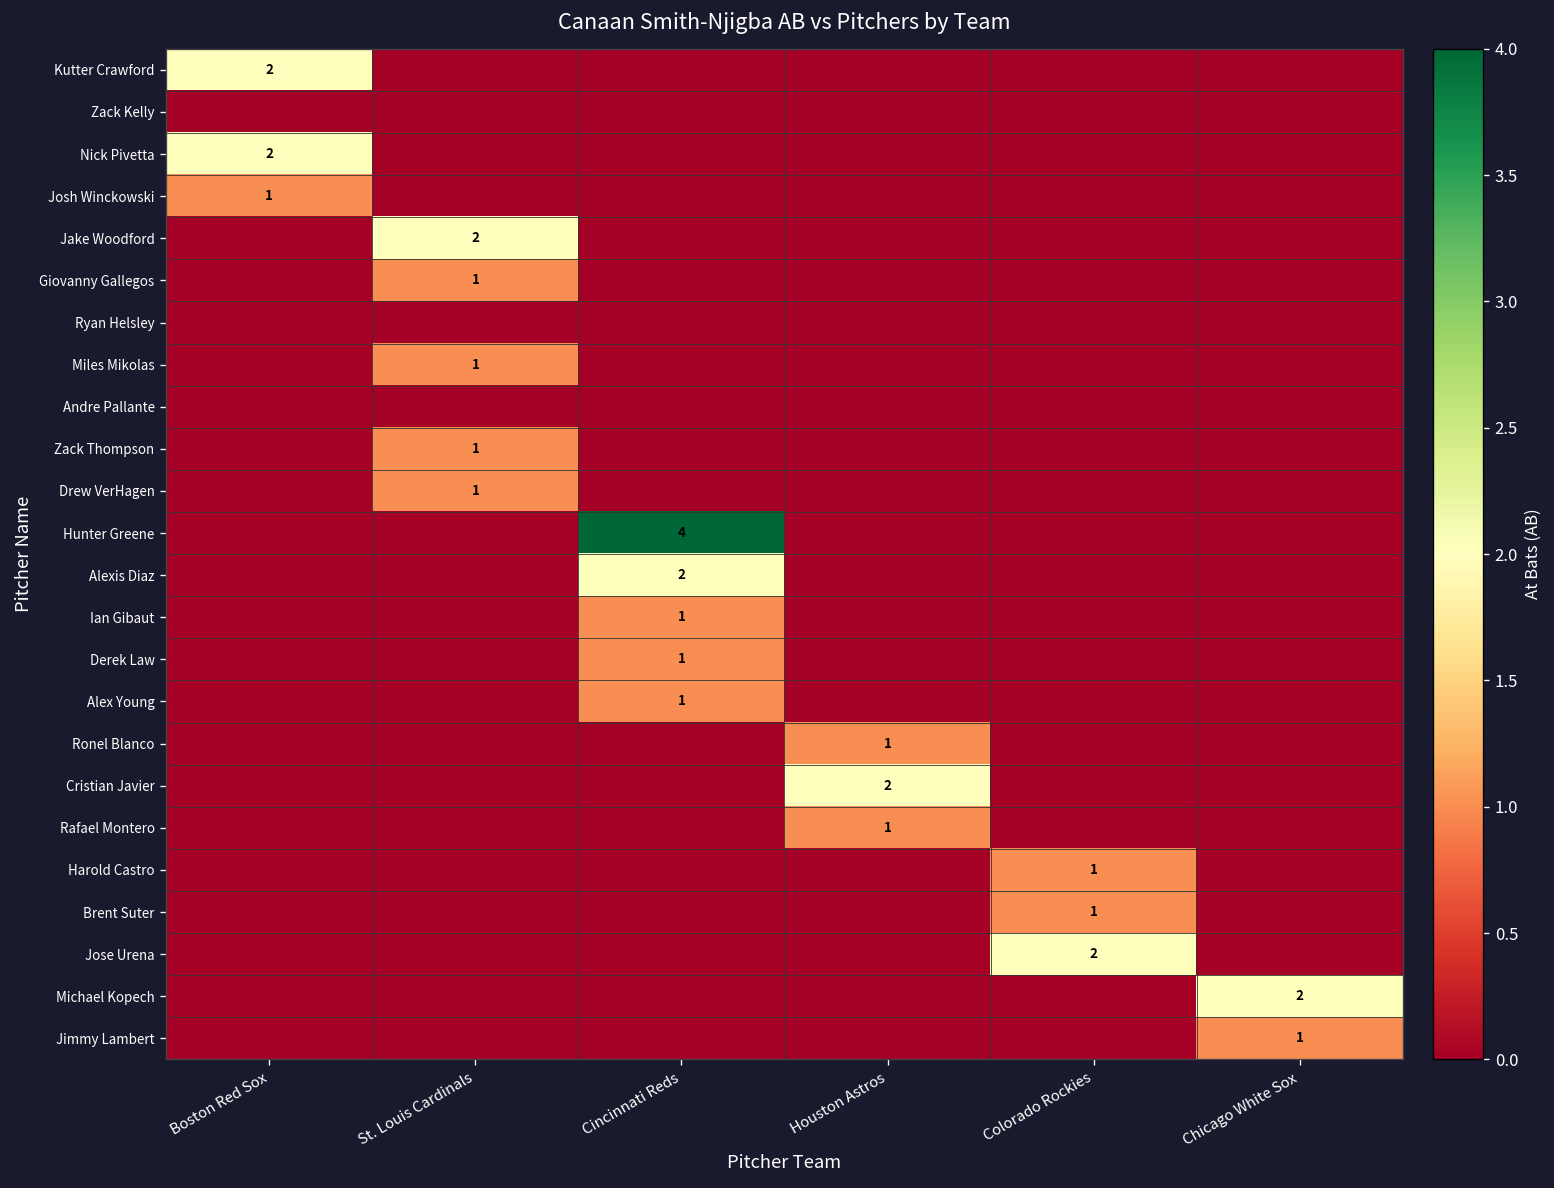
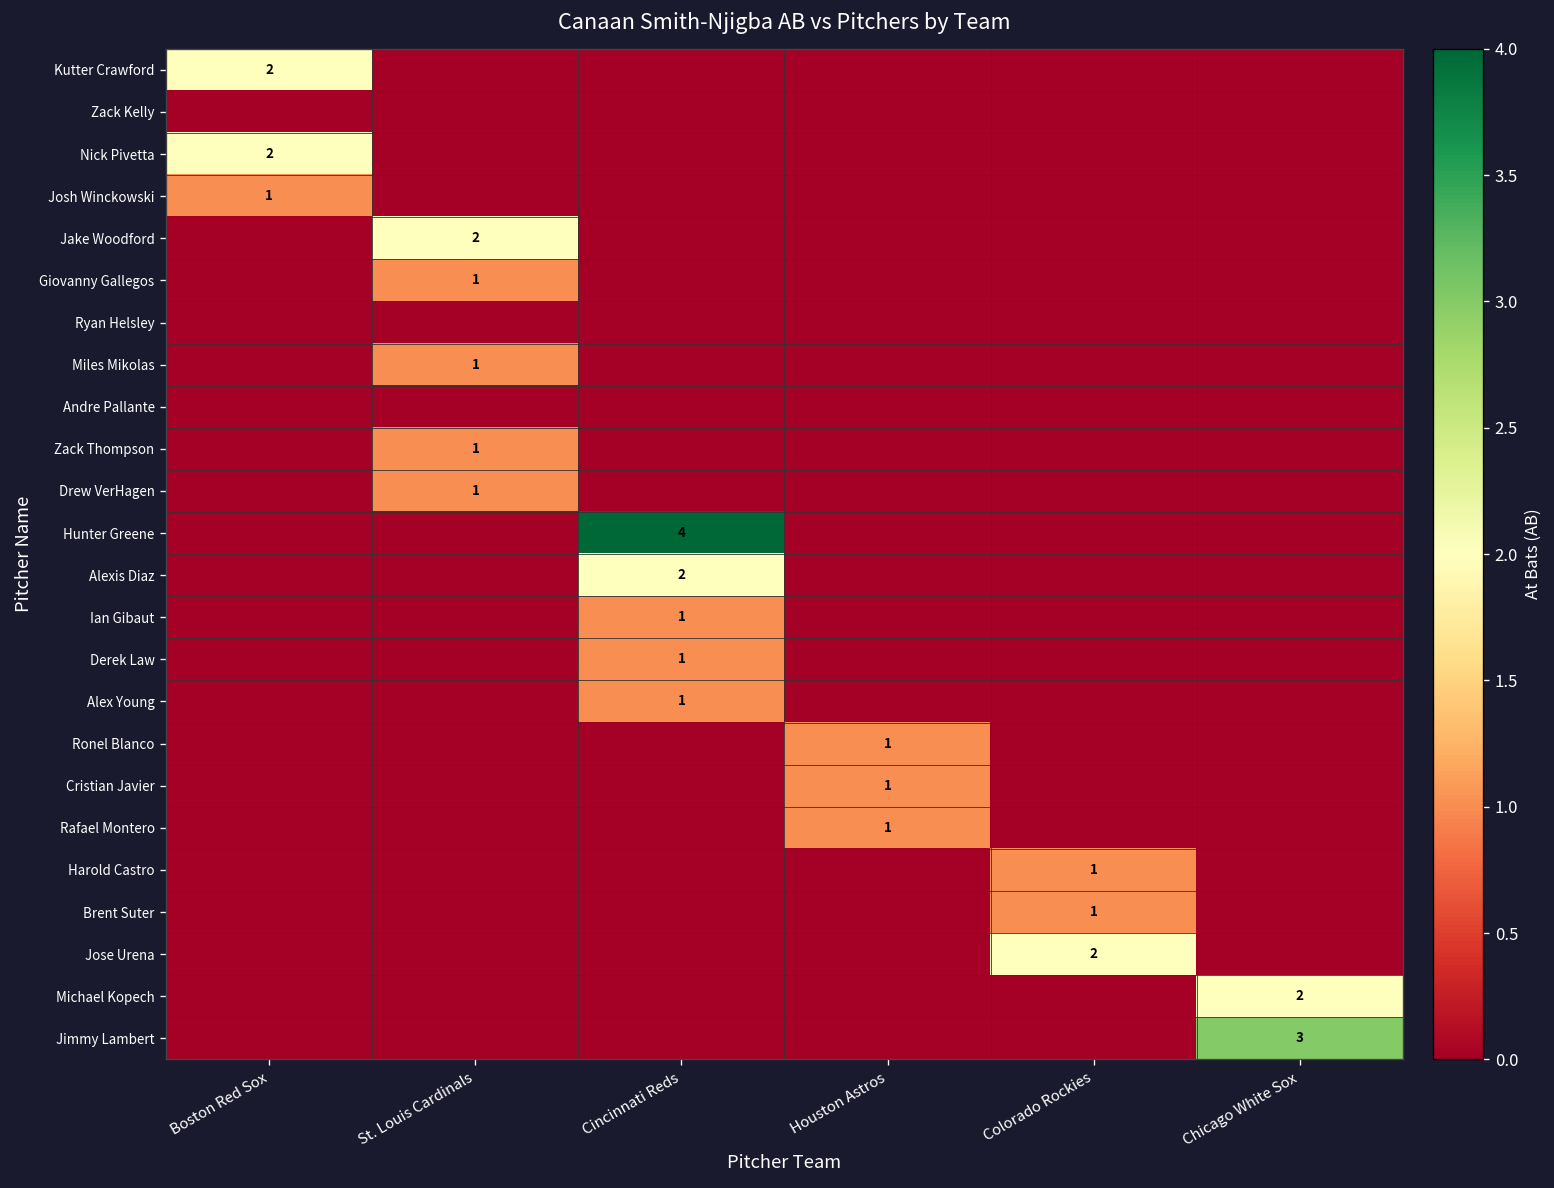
Cristian Javier, Houston Astros: 2 -> 1
Jimmy Lambert, Chicago White Sox: 1 -> 3
